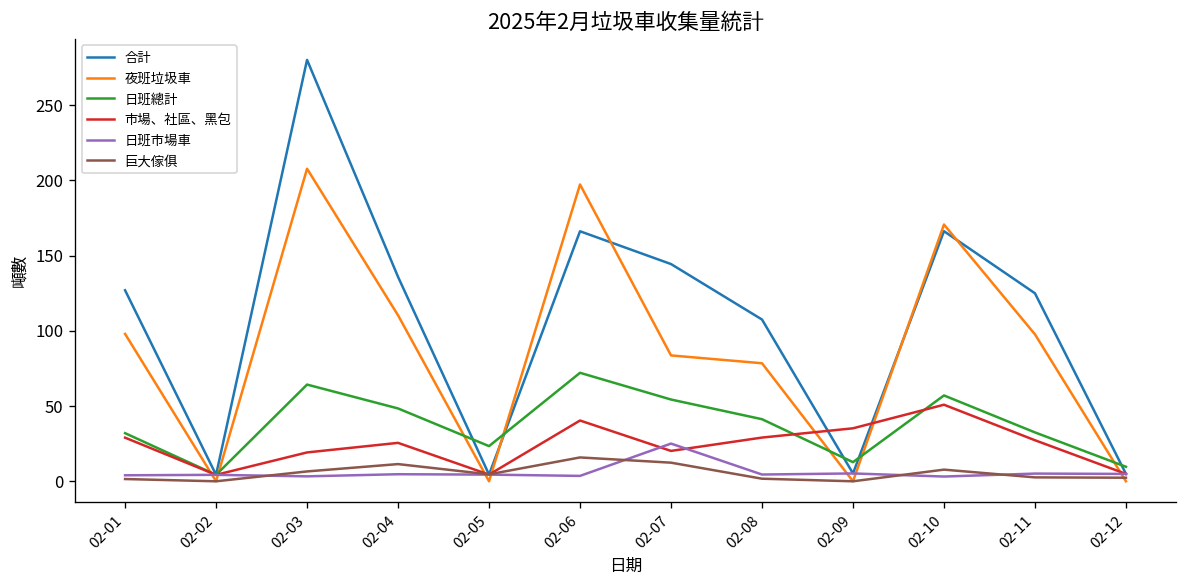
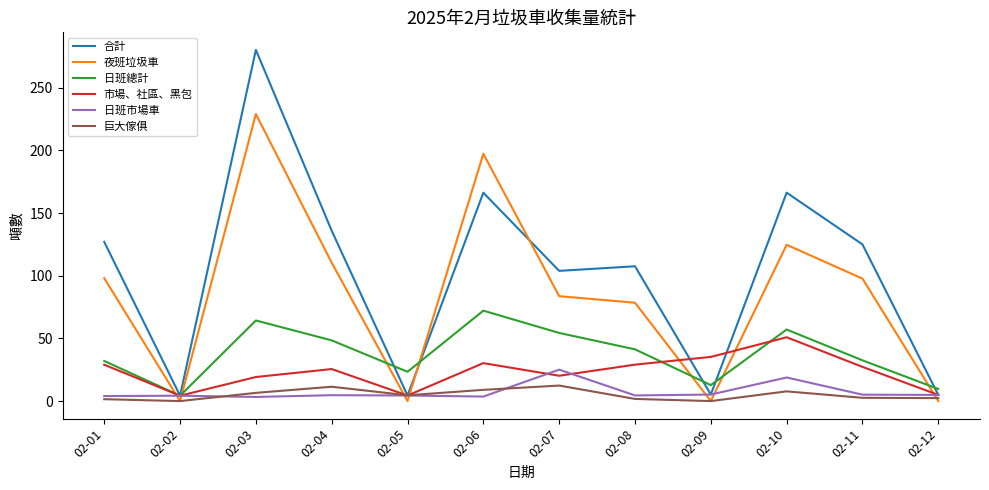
夜班垃圾車, 02-03: 208 -> 229
市場、社區、黑包, 02-06: 40 -> 30
巨大傢俱, 02-06: 16 -> 9
合計, 02-07: 144 -> 104
夜班垃圾車, 02-10: 171 -> 125
日班市場車, 02-10: 3 -> 19
